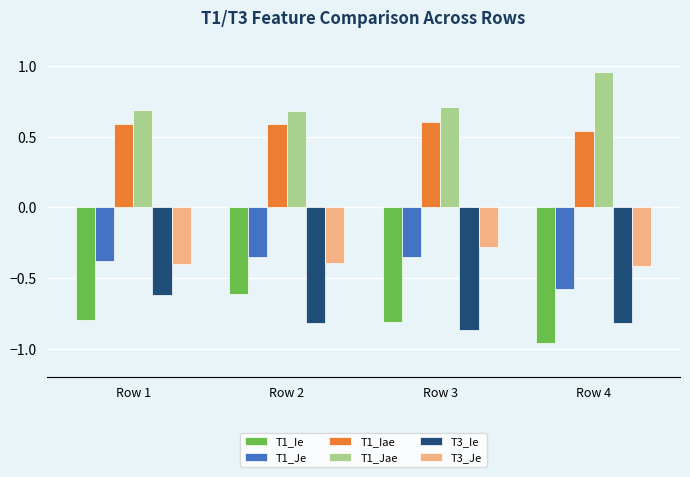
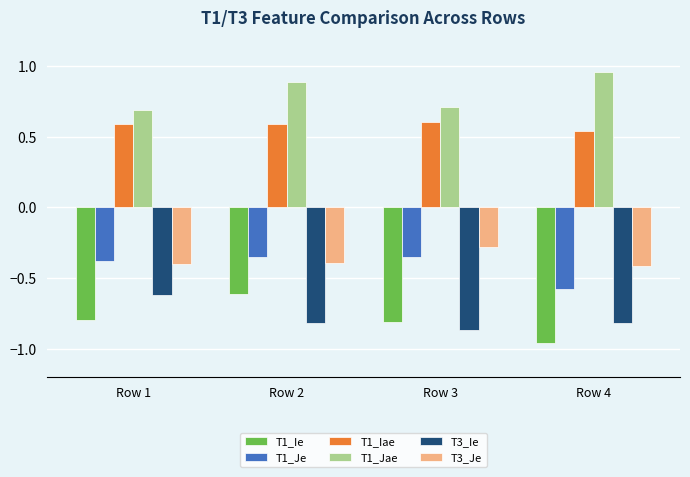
T1_Jae, Row 2: 0.68 -> 0.88
